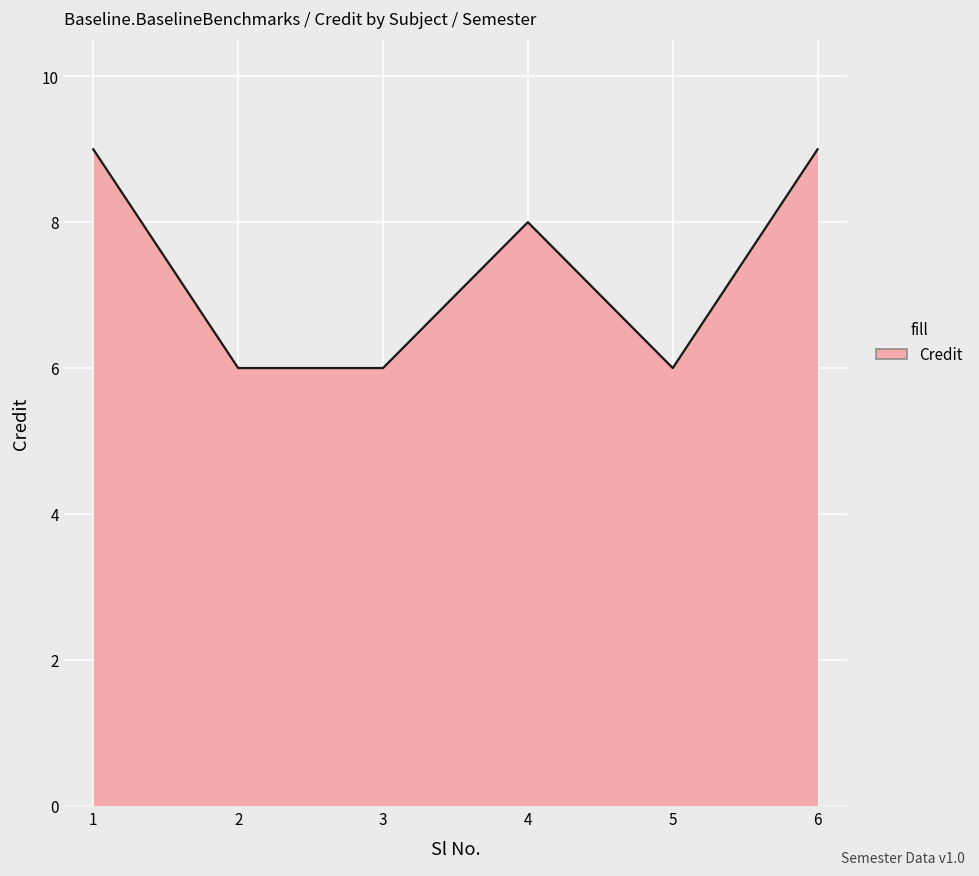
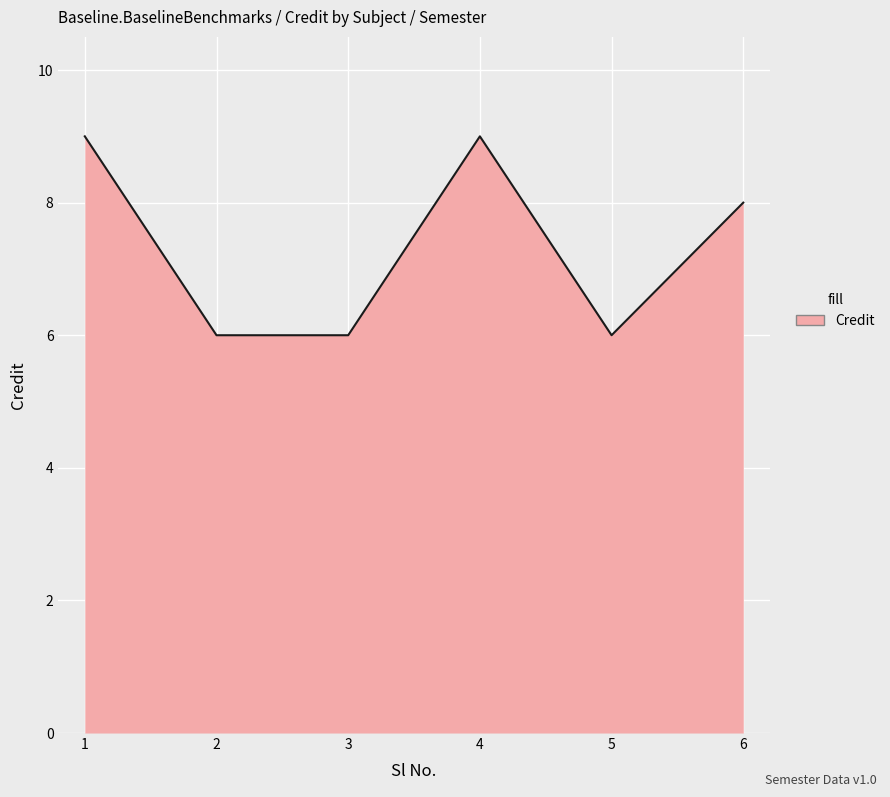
4: 8 -> 9
6: 9 -> 8
